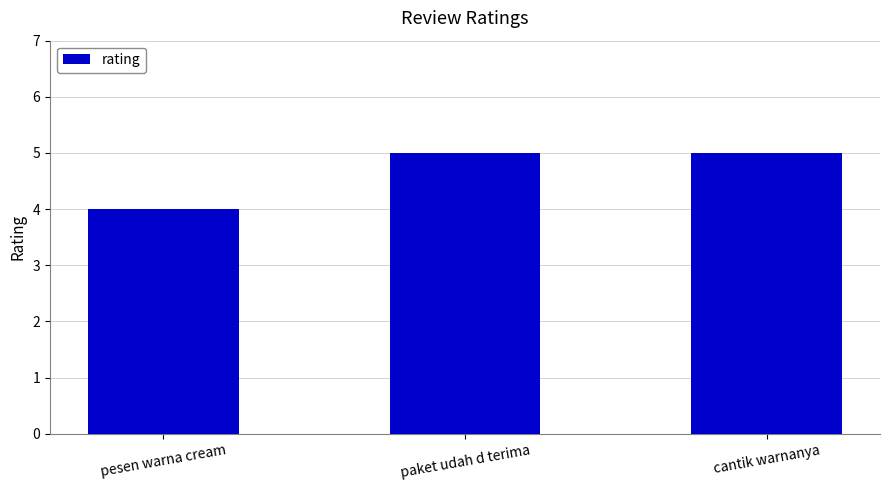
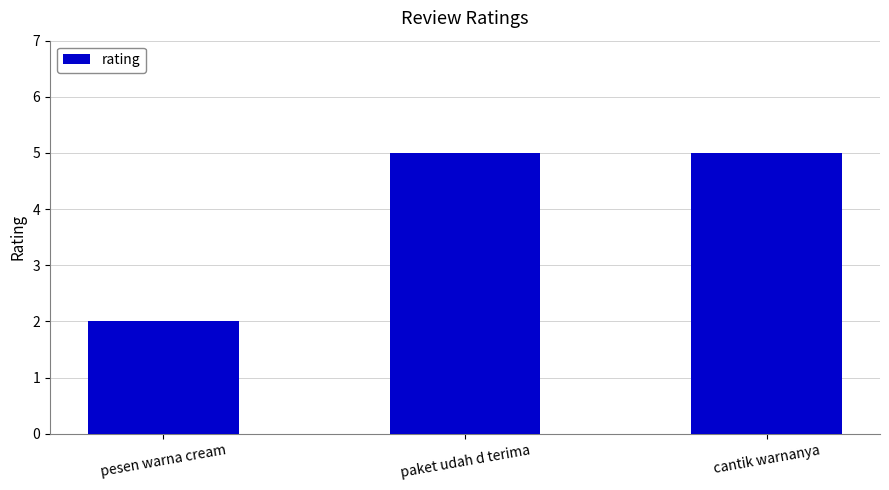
pesen warna cream: 4 -> 2
